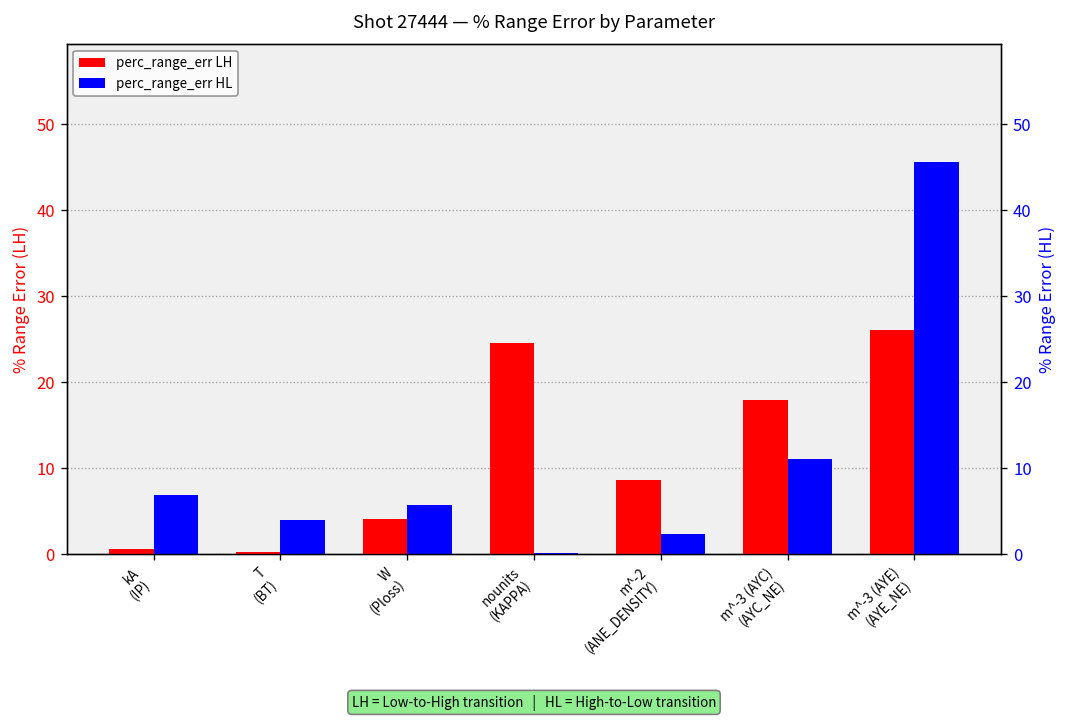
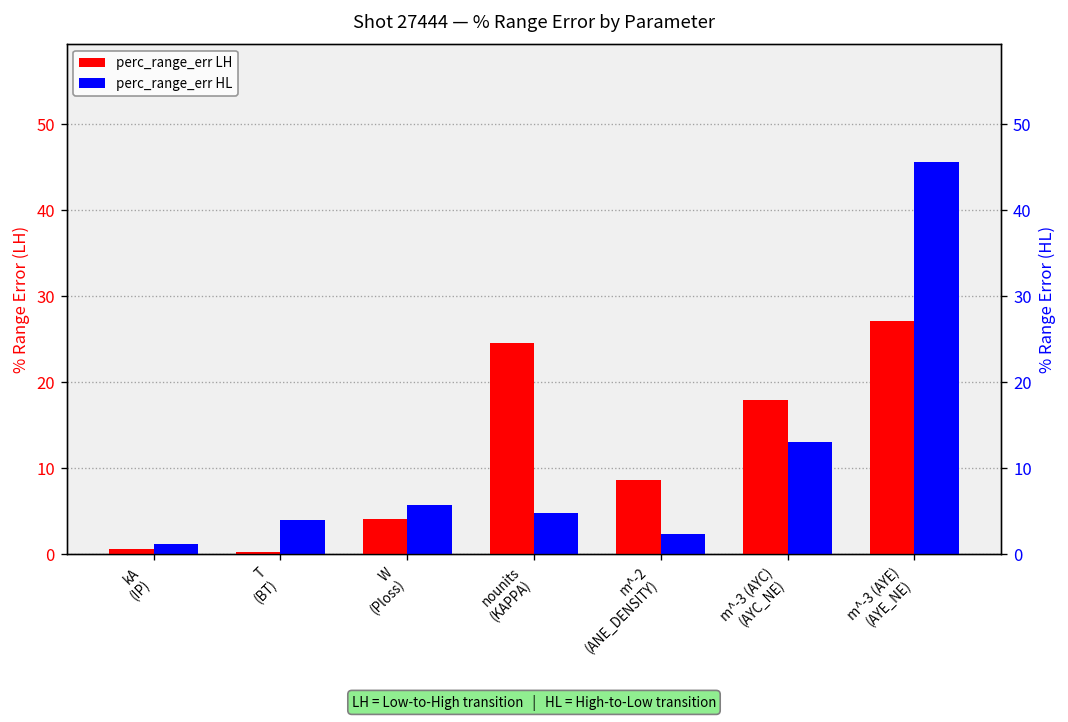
perc_range_err HL, kA (IP): 7 -> 1
perc_range_err HL, nounits (KAPPA): 0 -> 5
perc_range_err HL, m^-3 (AYC) (AYC_NE): 11 -> 13
perc_range_err LH, m^-3 (AYE) (AYE_NE): 26 -> 27
